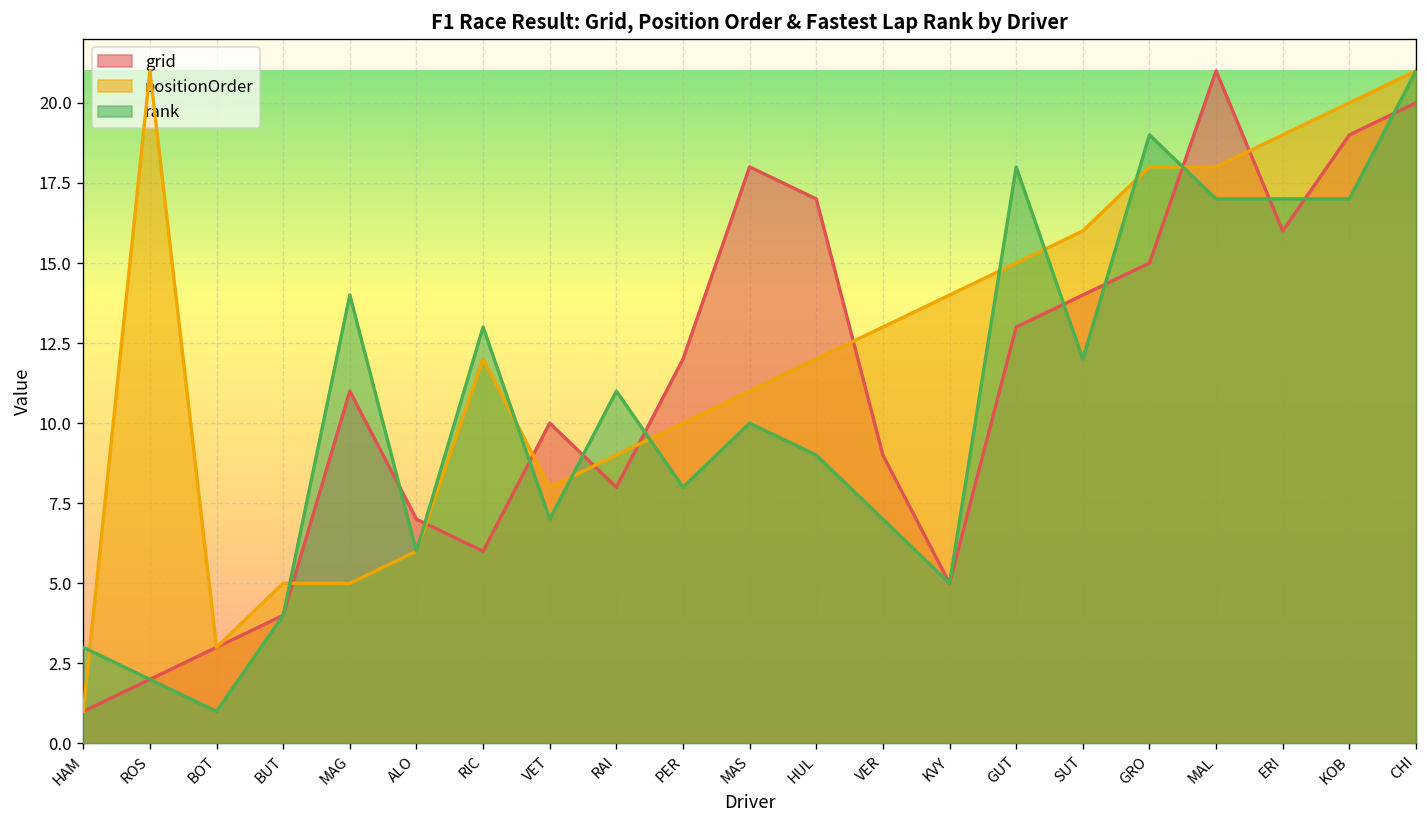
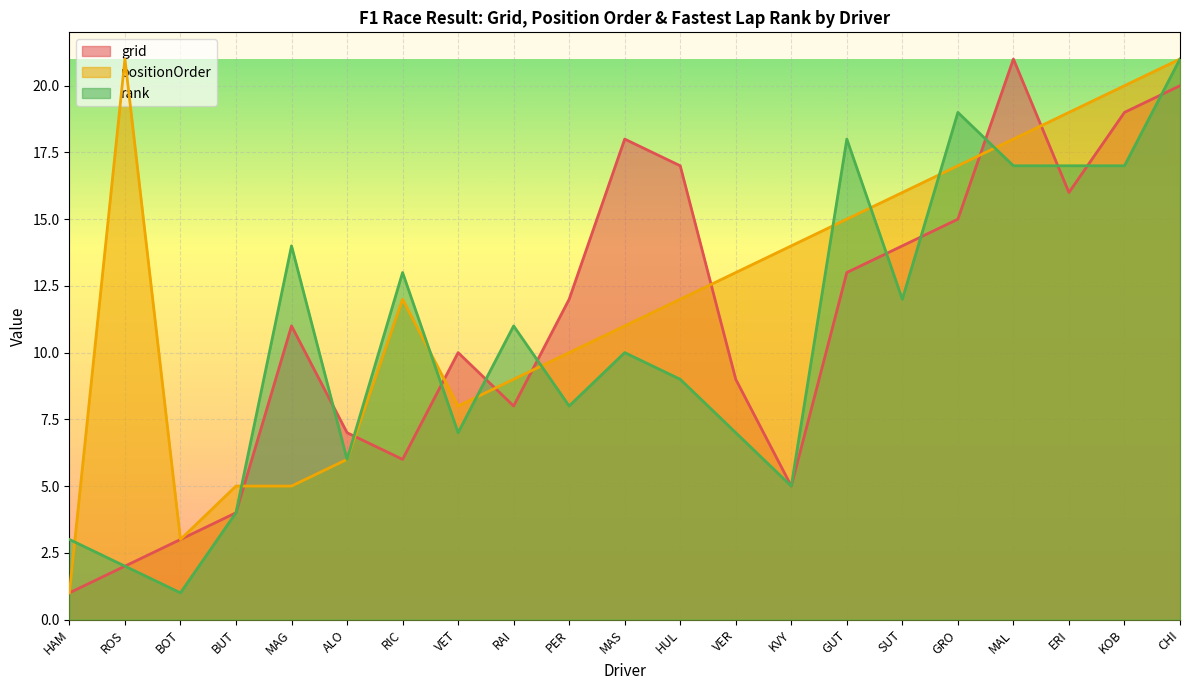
positionOrder, GRO: 18 -> 17
